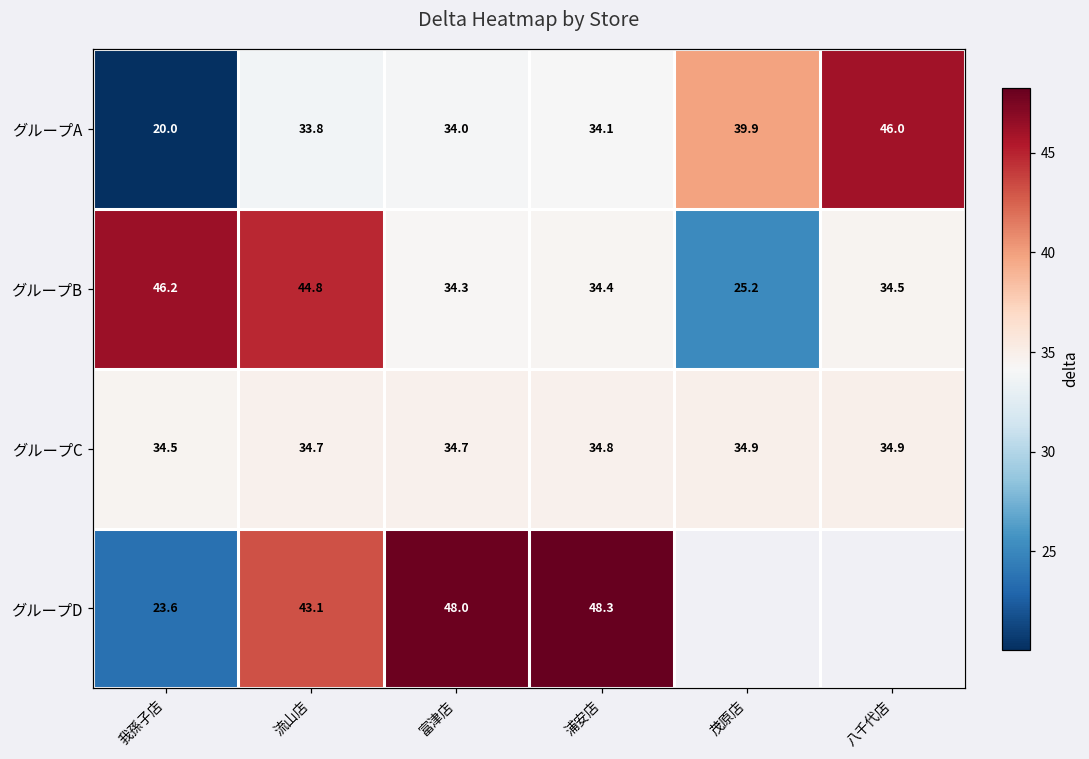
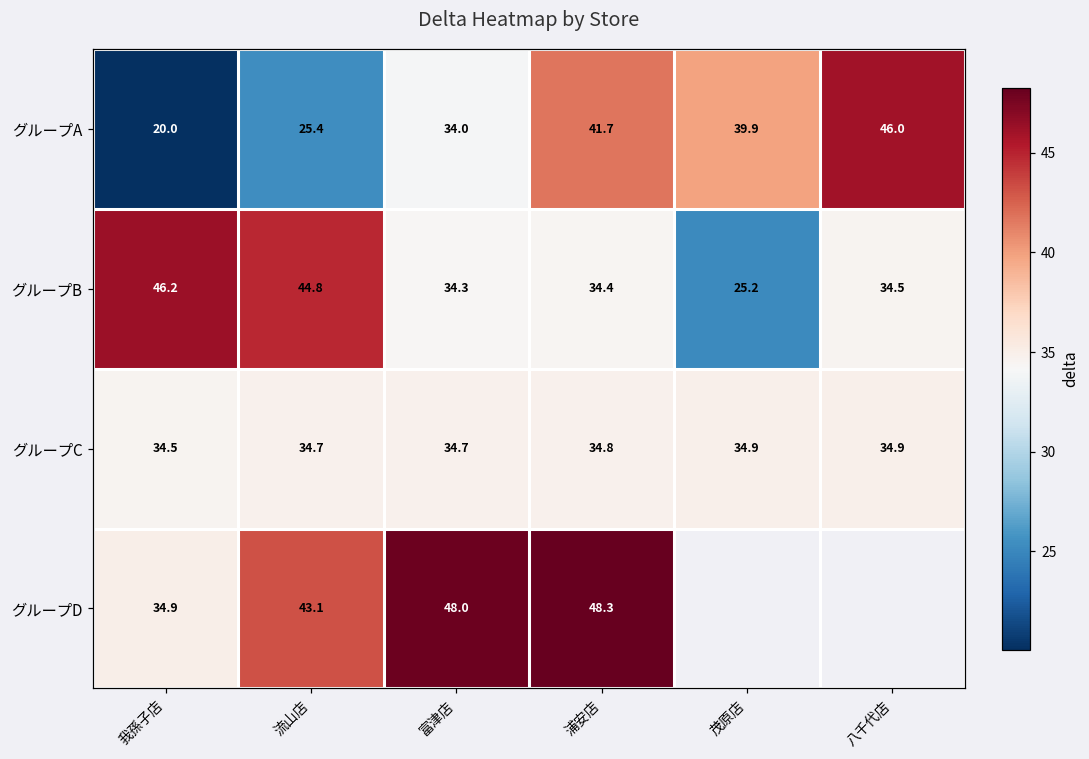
グループA, 流山店: 33.8 -> 25.4
グループA, 浦安店: 34.1 -> 41.7
グループD, 我孫子店: 23.6 -> 34.9
